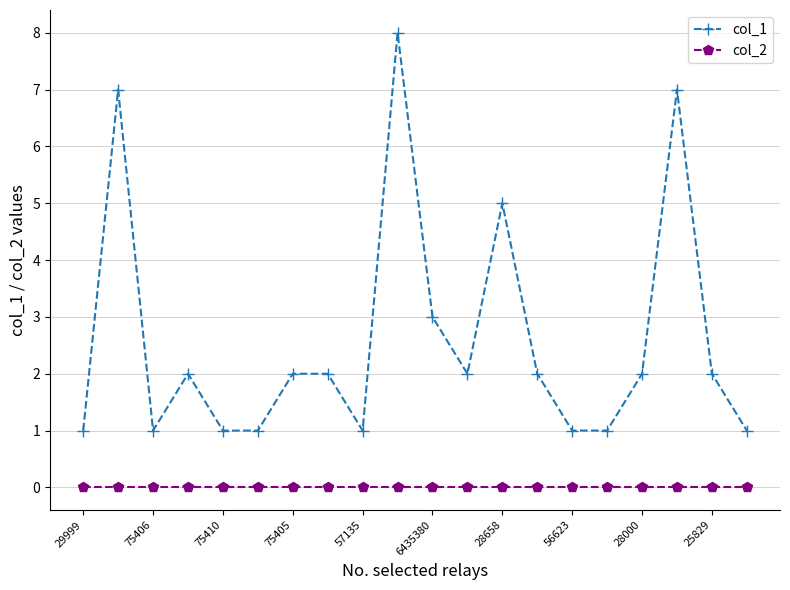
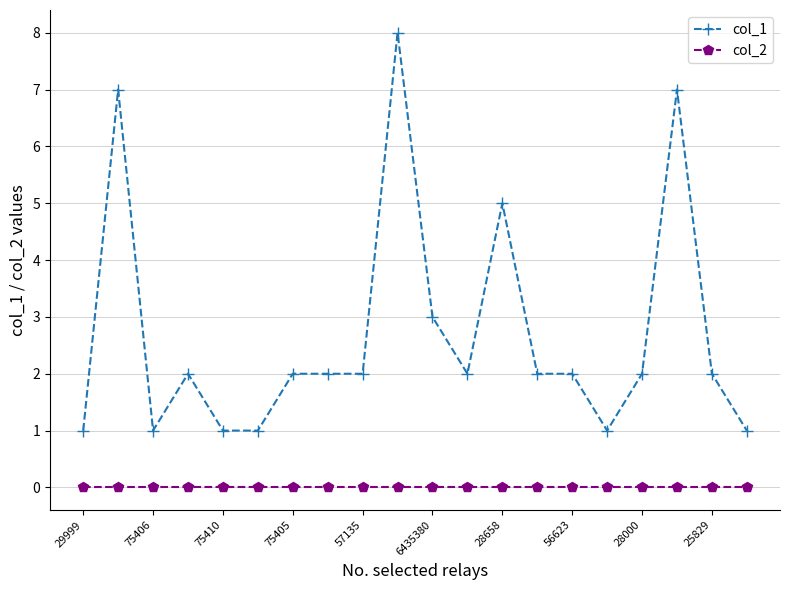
col_1, 57135: 1 -> 2
col_1, 56623: 1 -> 2
